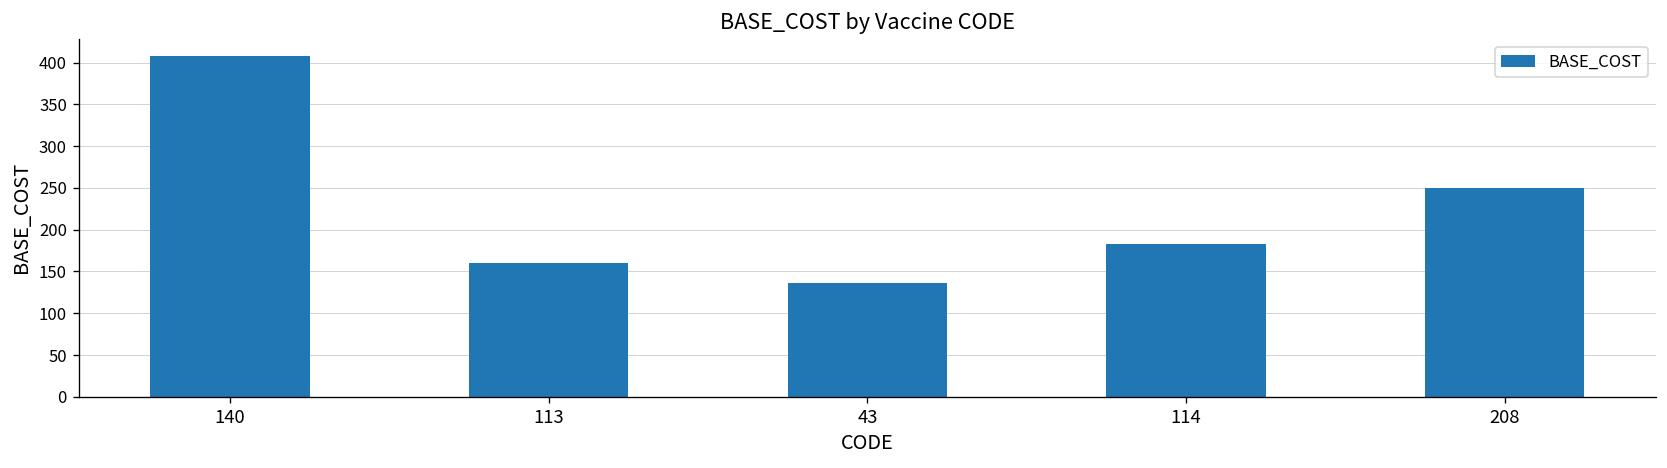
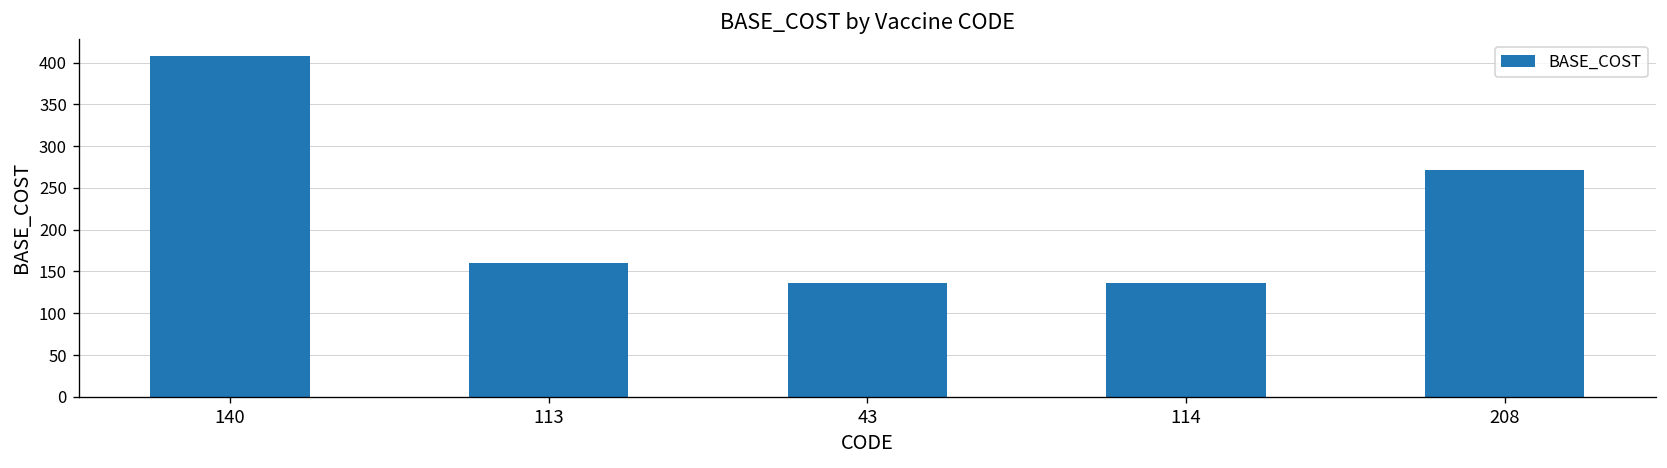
114: 180 -> 140
208: 250 -> 270
